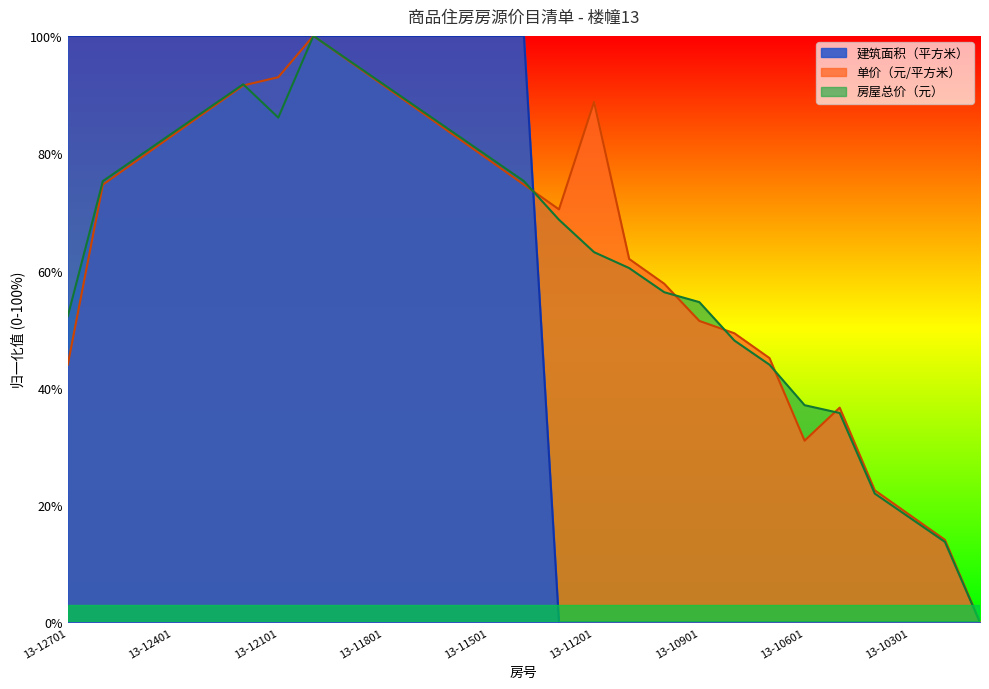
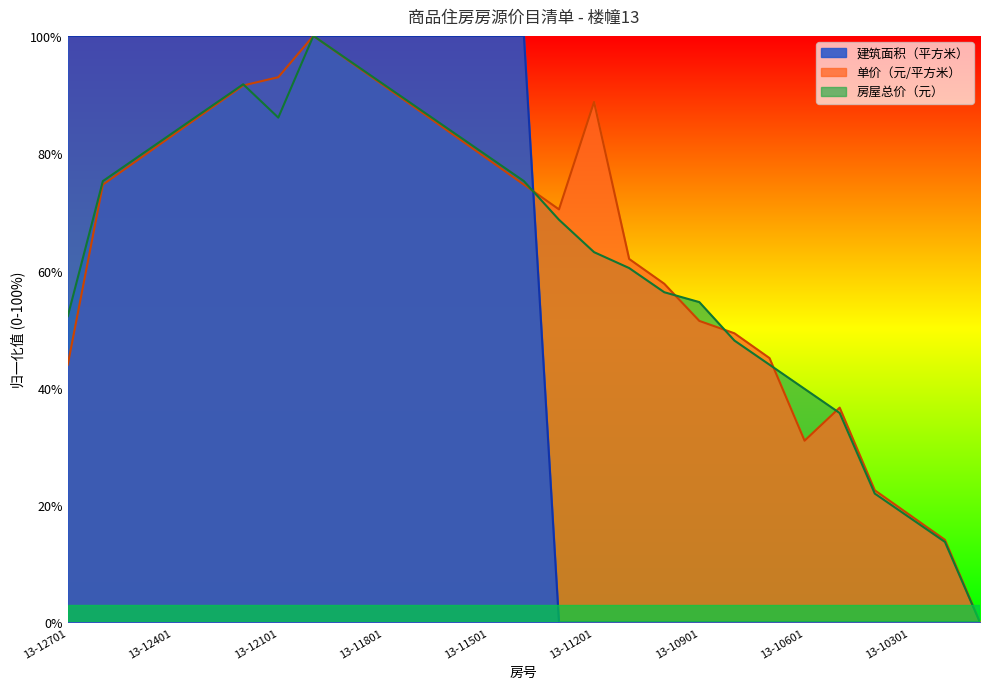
房屋总价（元）, 13-10601: 37% -> 40%
